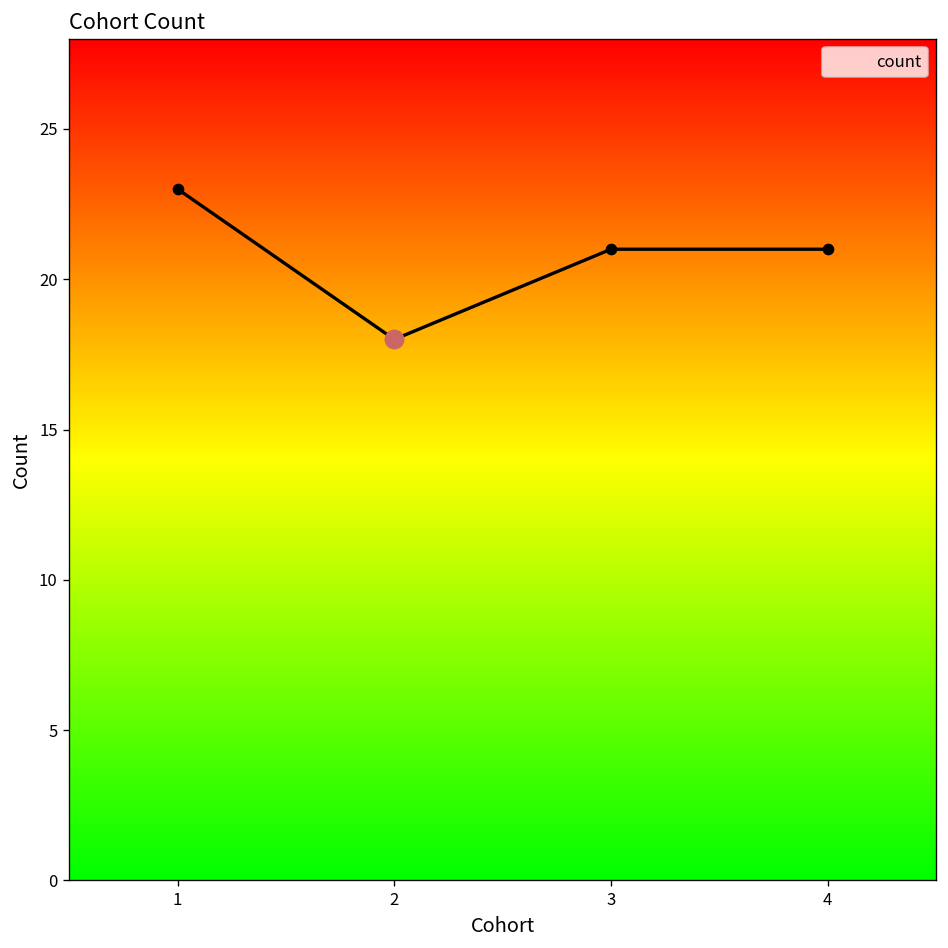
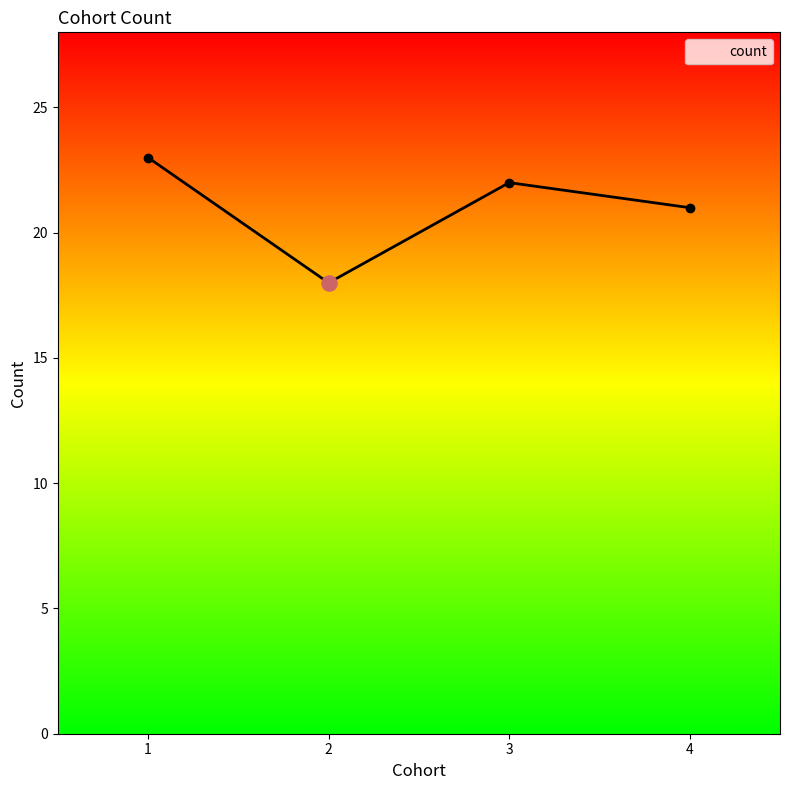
count, 3: 21 -> 22
